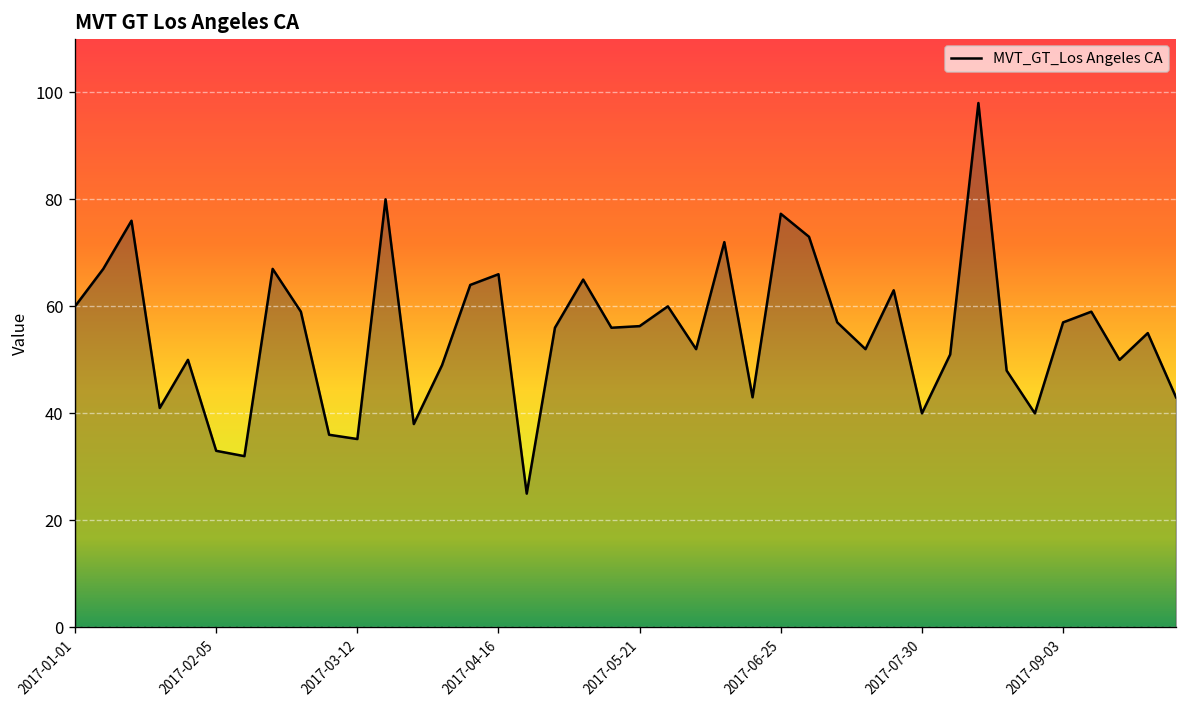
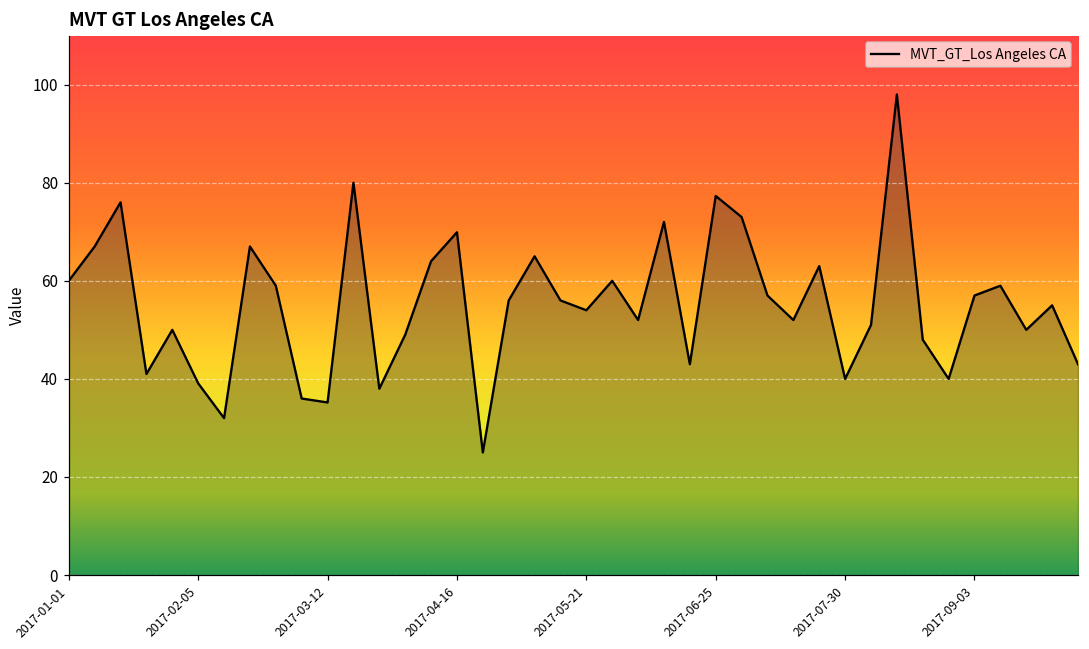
2017-02-05: 33 -> 39
2017-04-16: 66 -> 70
2017-05-21: 56 -> 54
